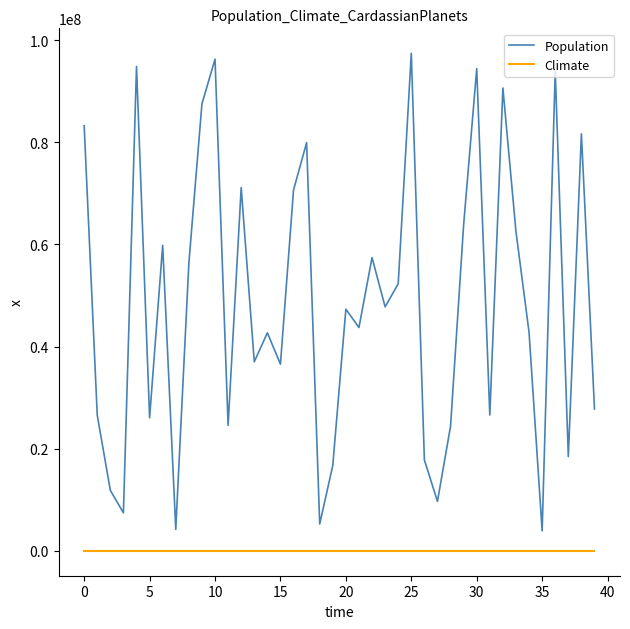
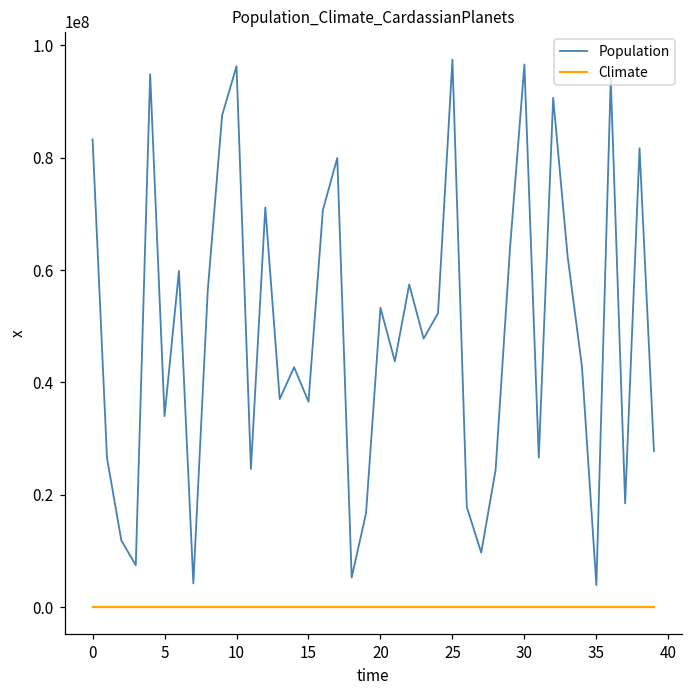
Population, 5: 26000000 -> 34000000
Population, 20: 47000000 -> 53000000
Population, 30: 94000000 -> 97000000
